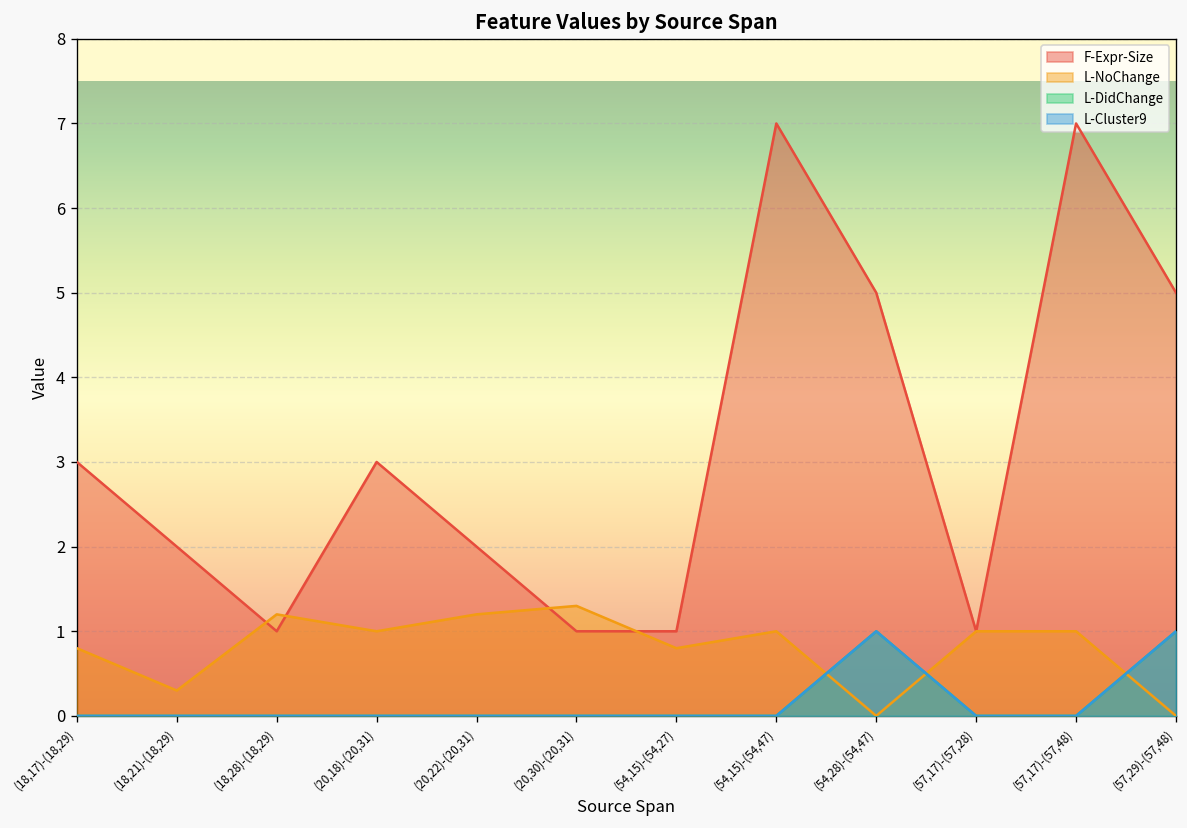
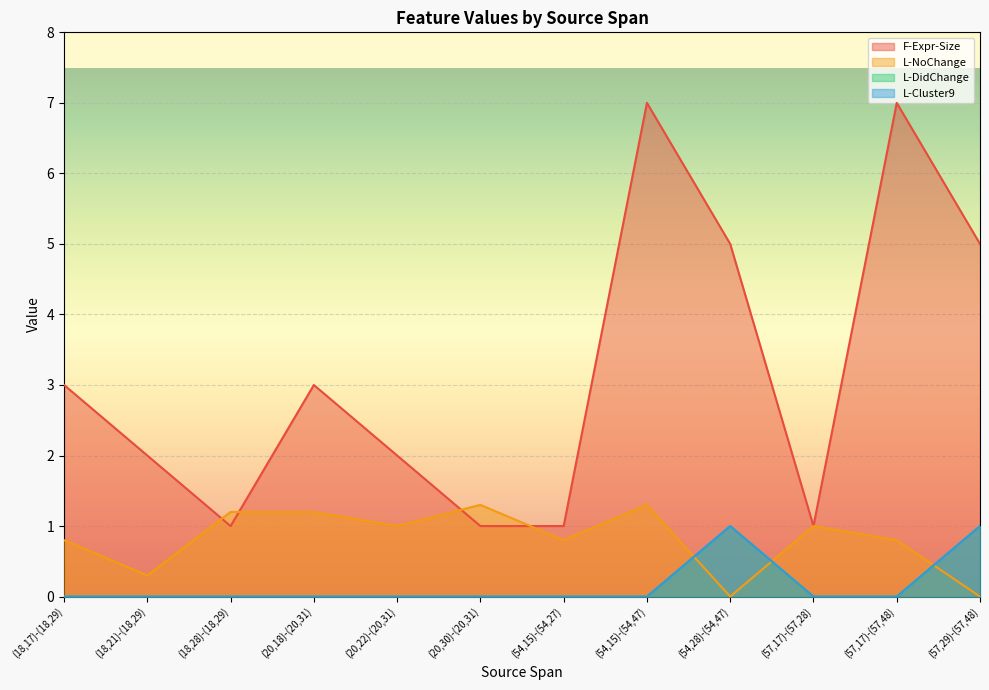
L-NoChange, (20,18)-(20,31): 1.0 -> 1.2
L-NoChange, (20,22)-(20,31): 1.2 -> 1.0
L-NoChange, (54,15)-(54,47): 1.0 -> 1.3
L-NoChange, (57,17)-(57,48): 1.0 -> 0.8
